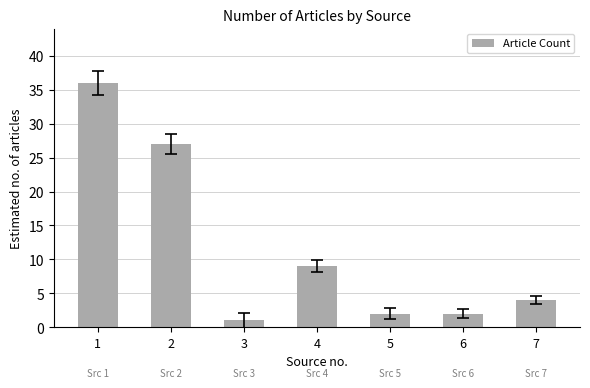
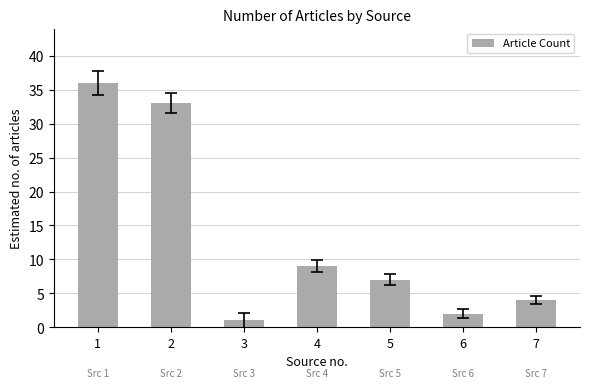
Article Count, 2: 27 -> 33
Article Count, 5: 2 -> 7
